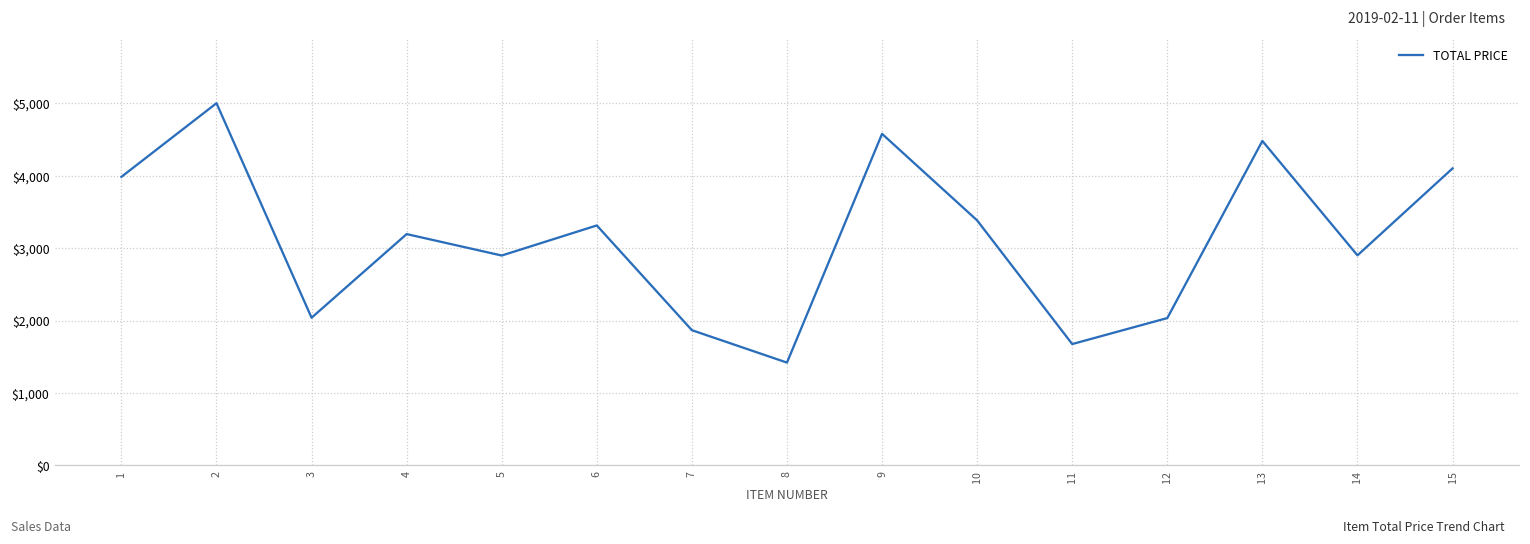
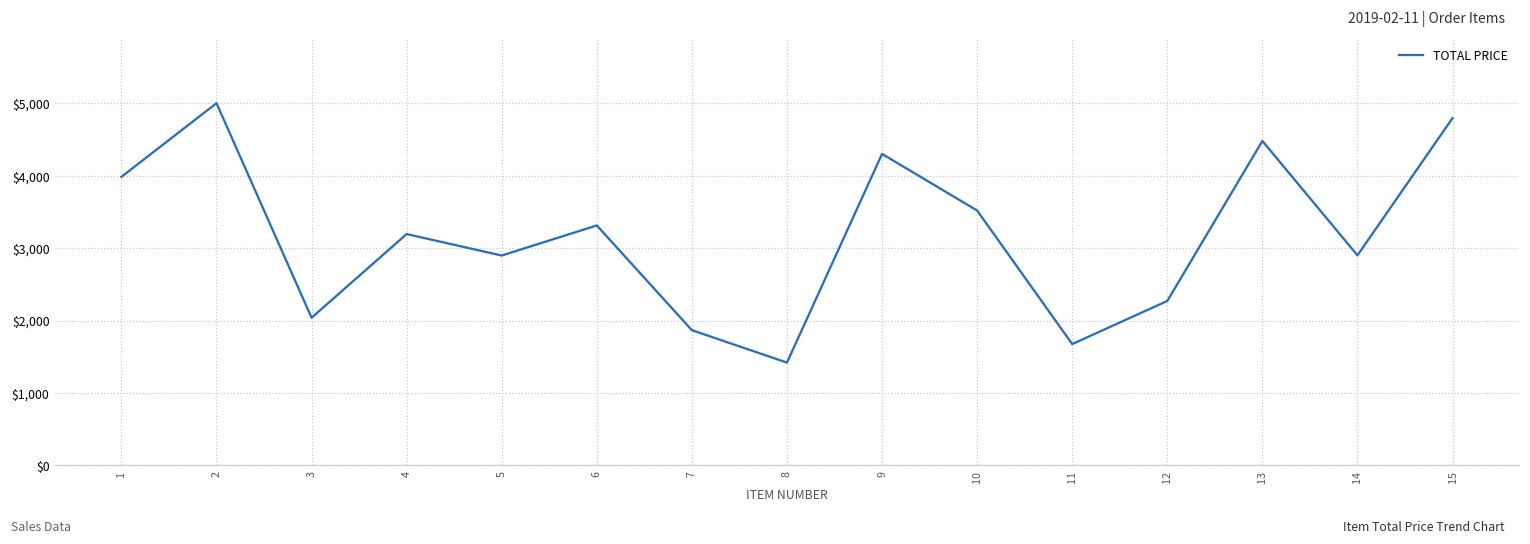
9: $4,600 -> $4,300
10: $3,400 -> $3,500
12: $2,000 -> $2,300
15: $4,100 -> $4,800
